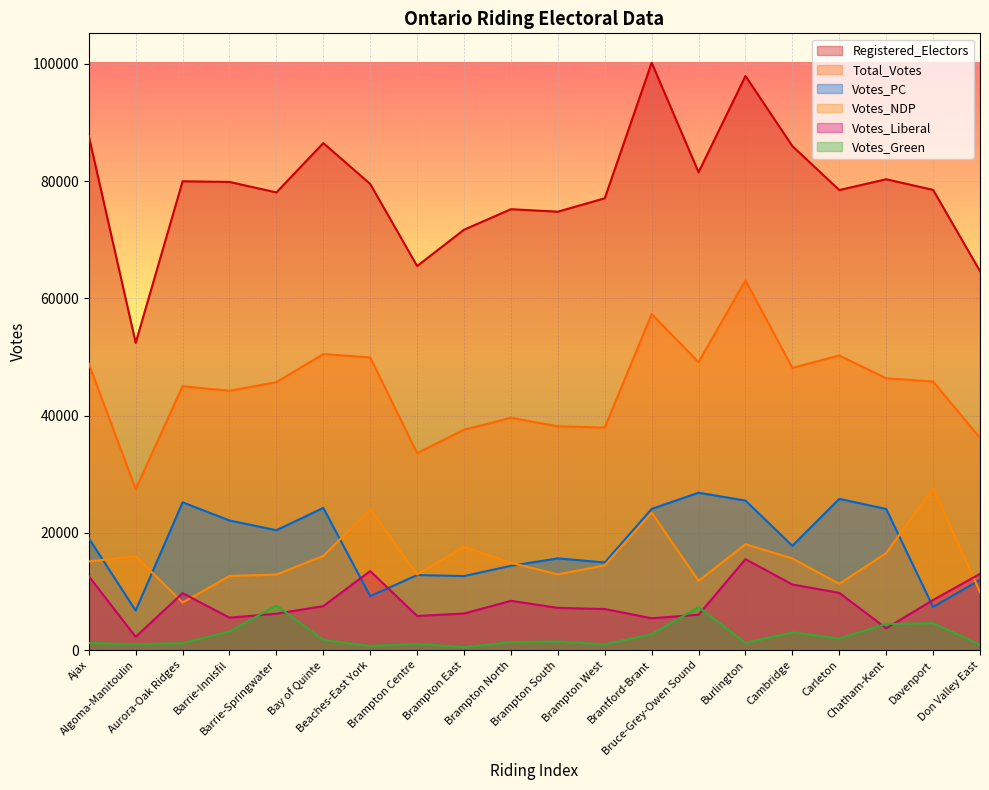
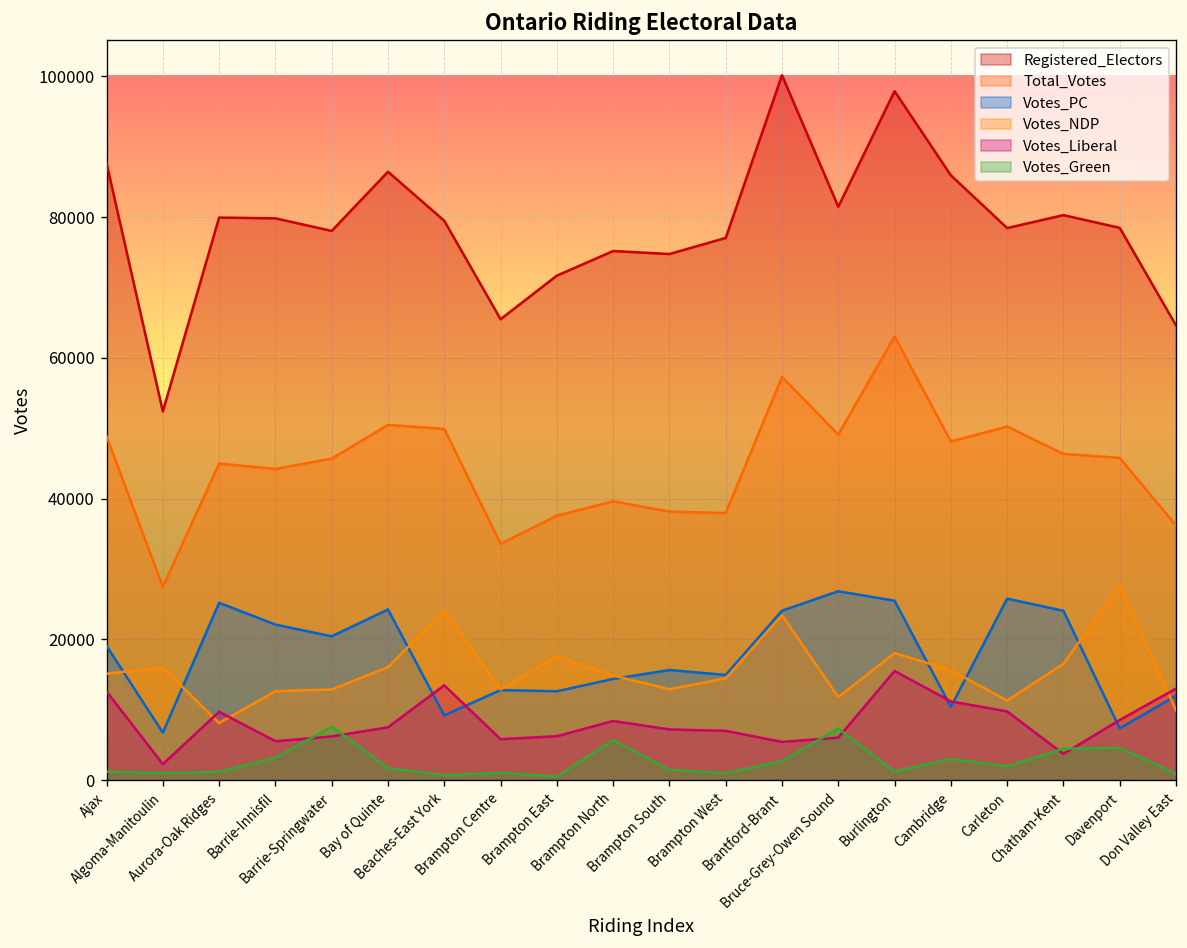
Votes_Green, Brampton North: 1000 -> 6000
Votes_PC, Cambridge: 18000 -> 10000
